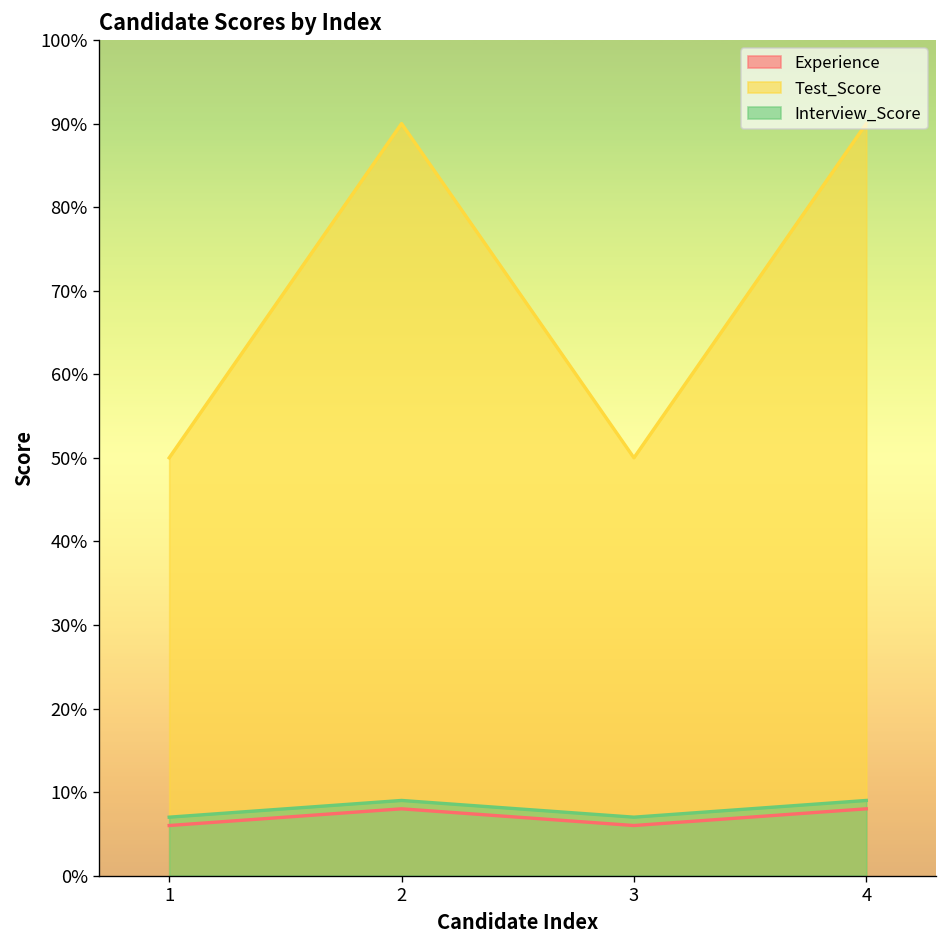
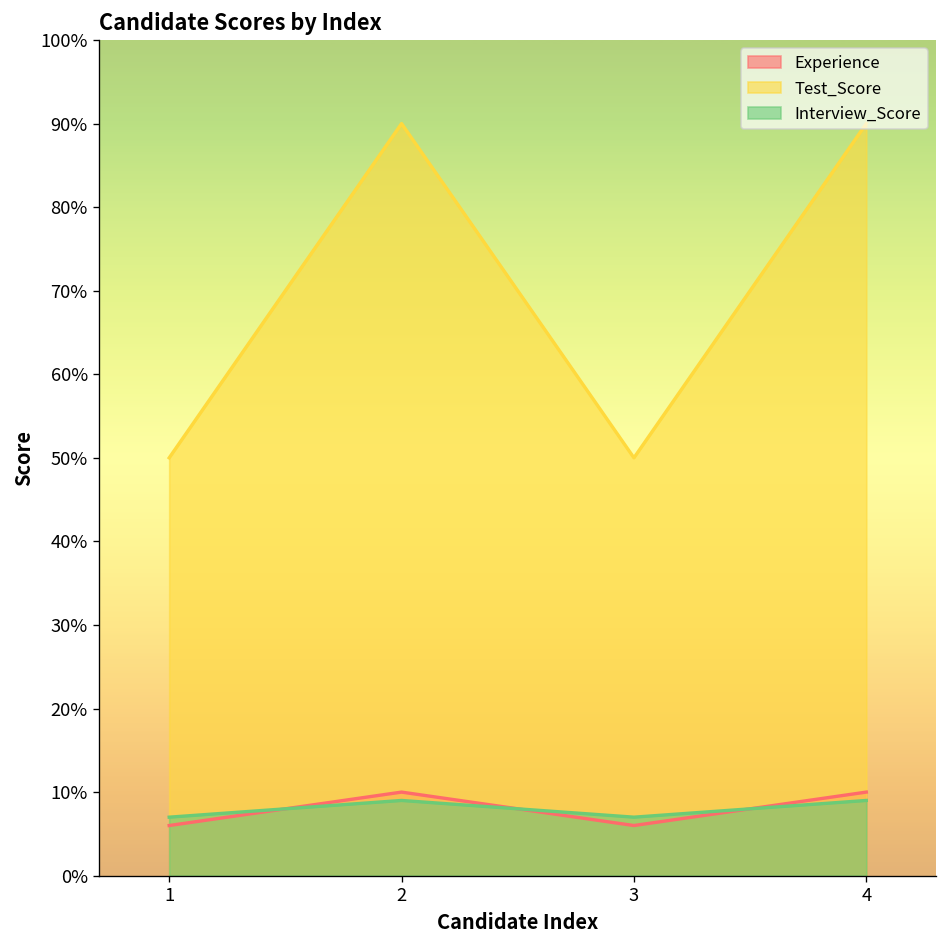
Experience, 2: 8% -> 10%
Experience, 4: 8% -> 10%
